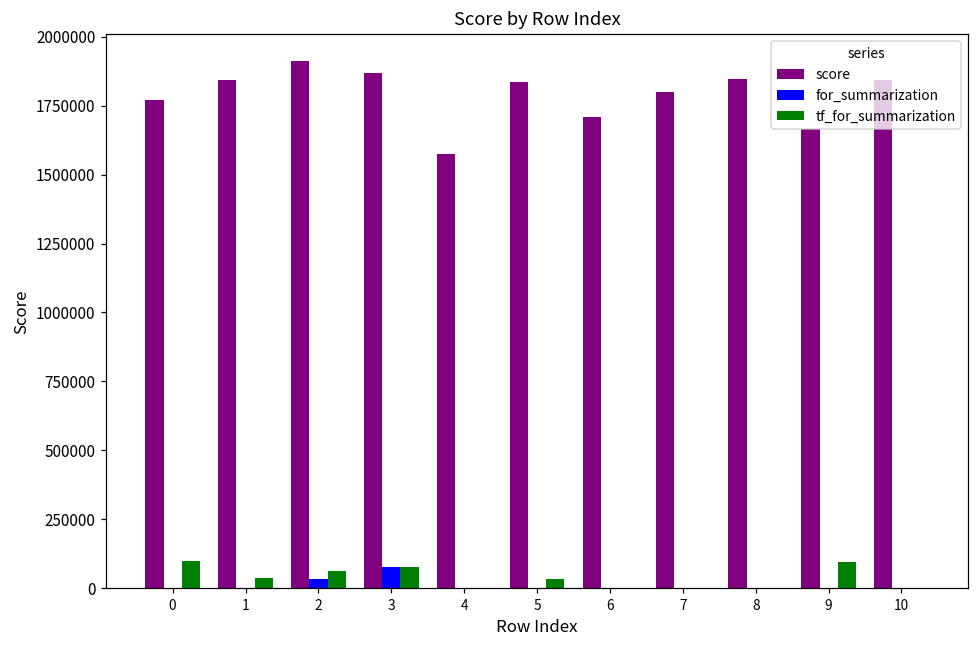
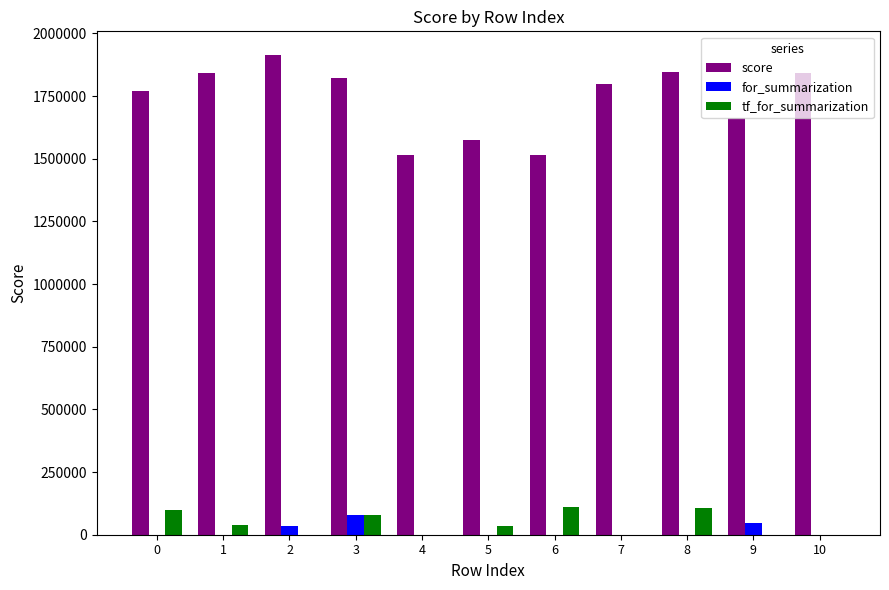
tf_for_summarization, 2: 60000 -> 0
score, 3: 1870000 -> 1820000
score, 4: 1580000 -> 1520000
score, 5: 1830000 -> 1580000
score, 6: 1710000 -> 1510000
tf_for_summarization, 6: 0 -> 110000
tf_for_summarization, 8: 0 -> 110000
for_summarization, 9: 0 -> 50000
tf_for_summarization, 9: 90000 -> 0
